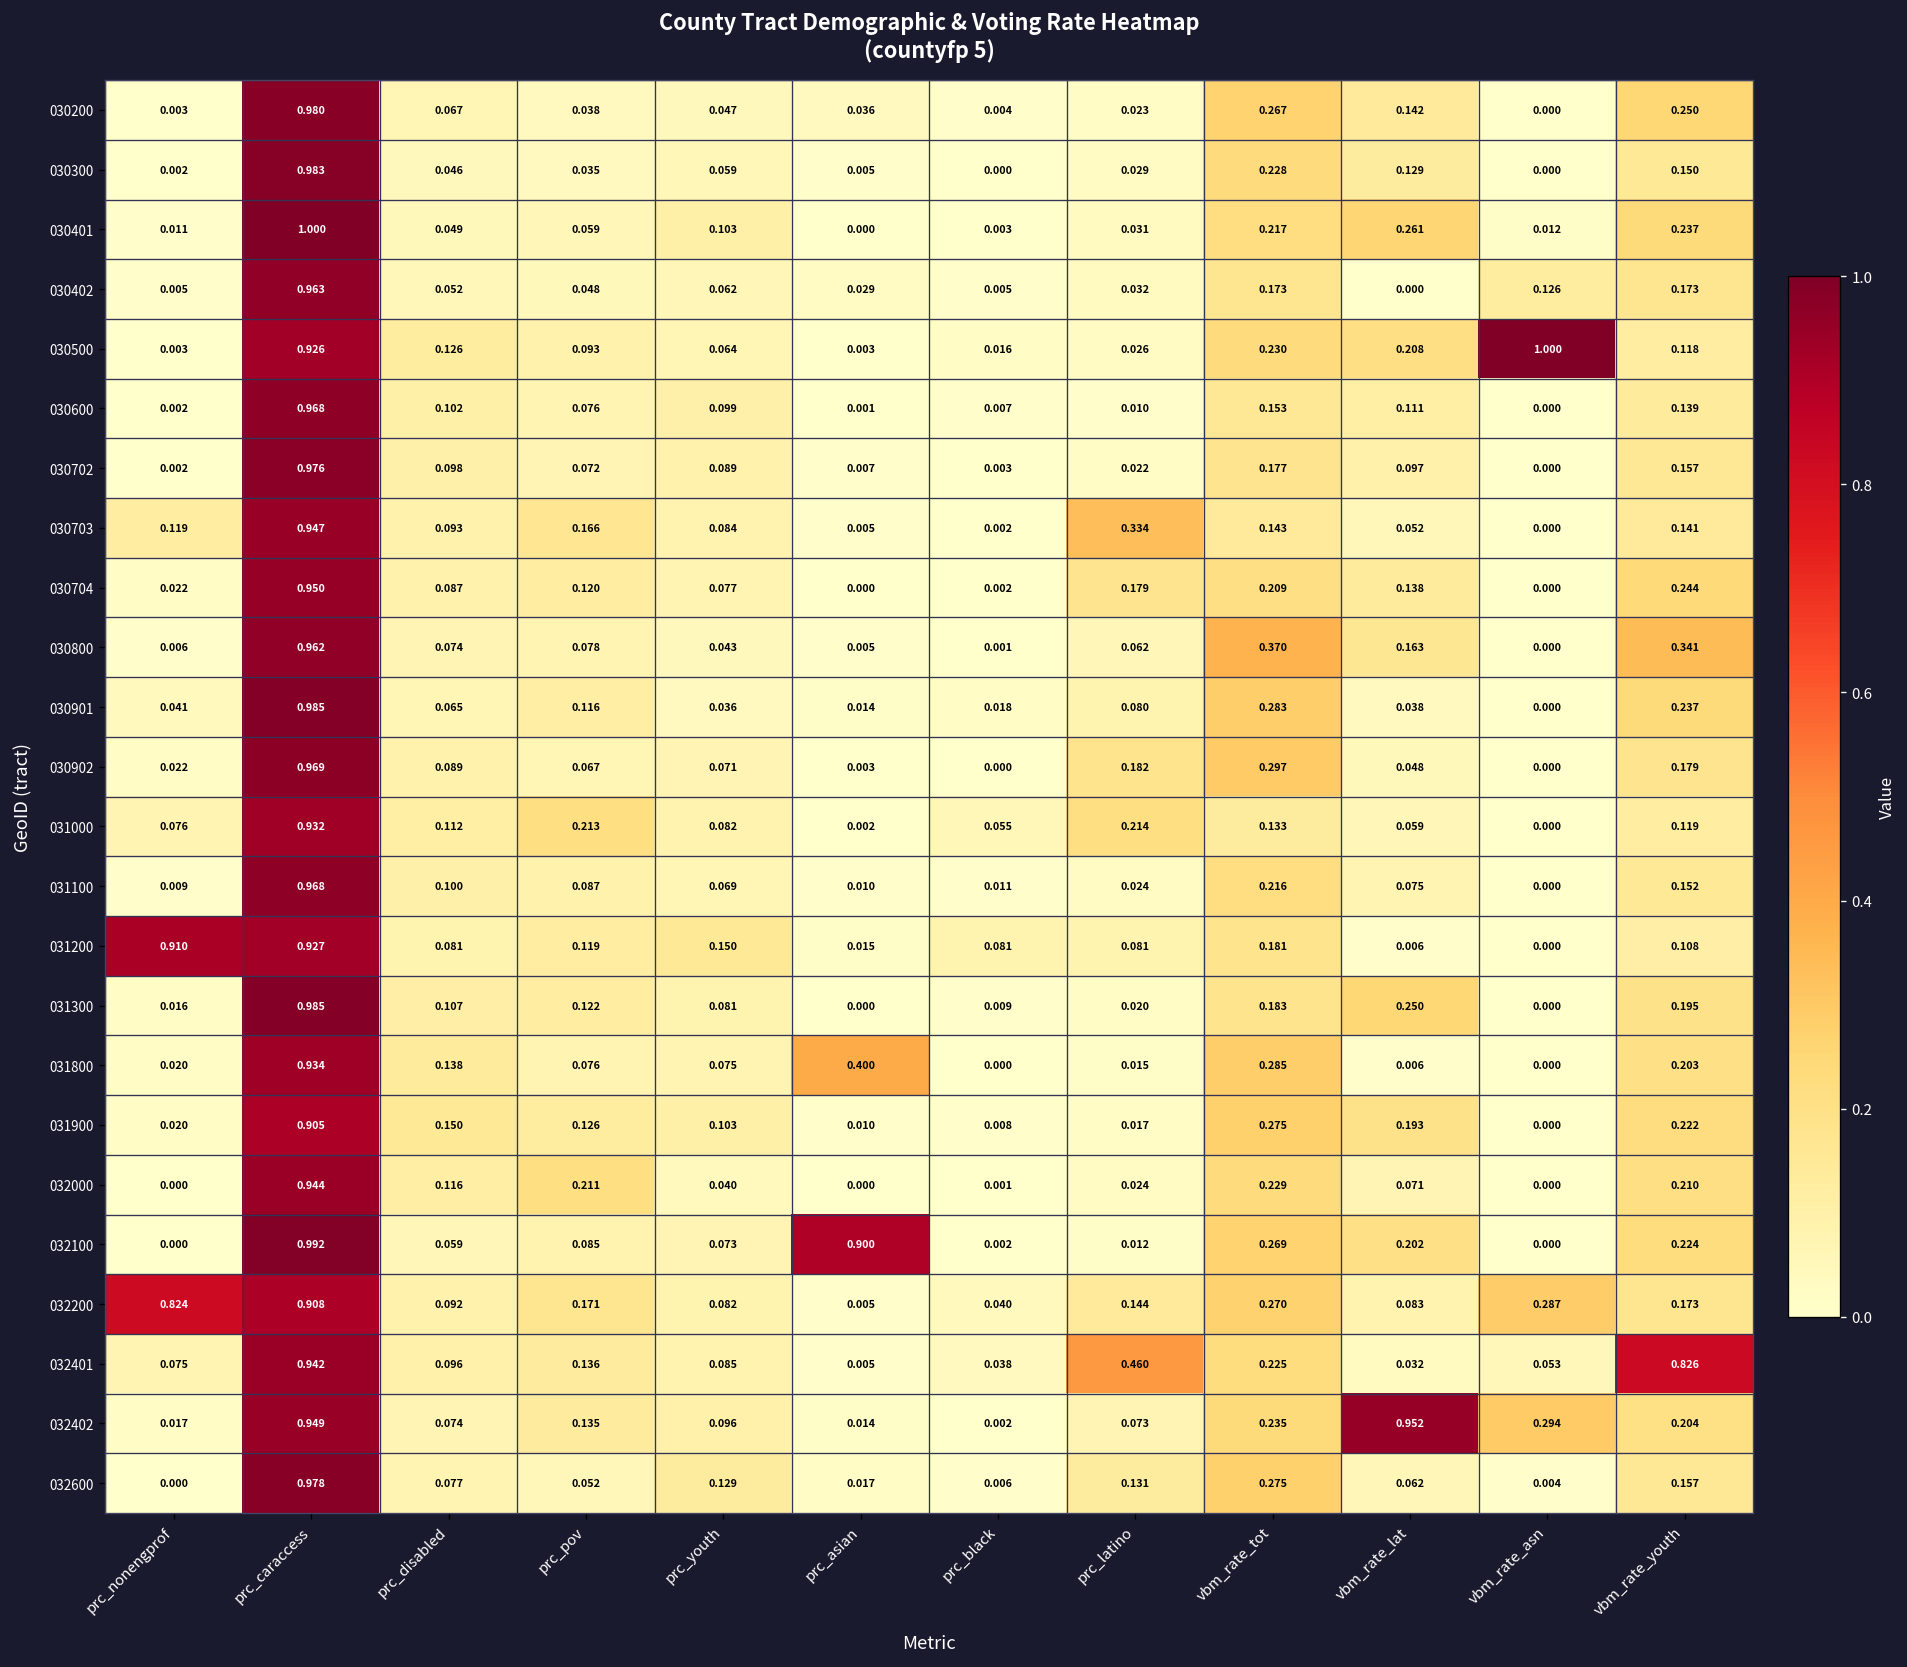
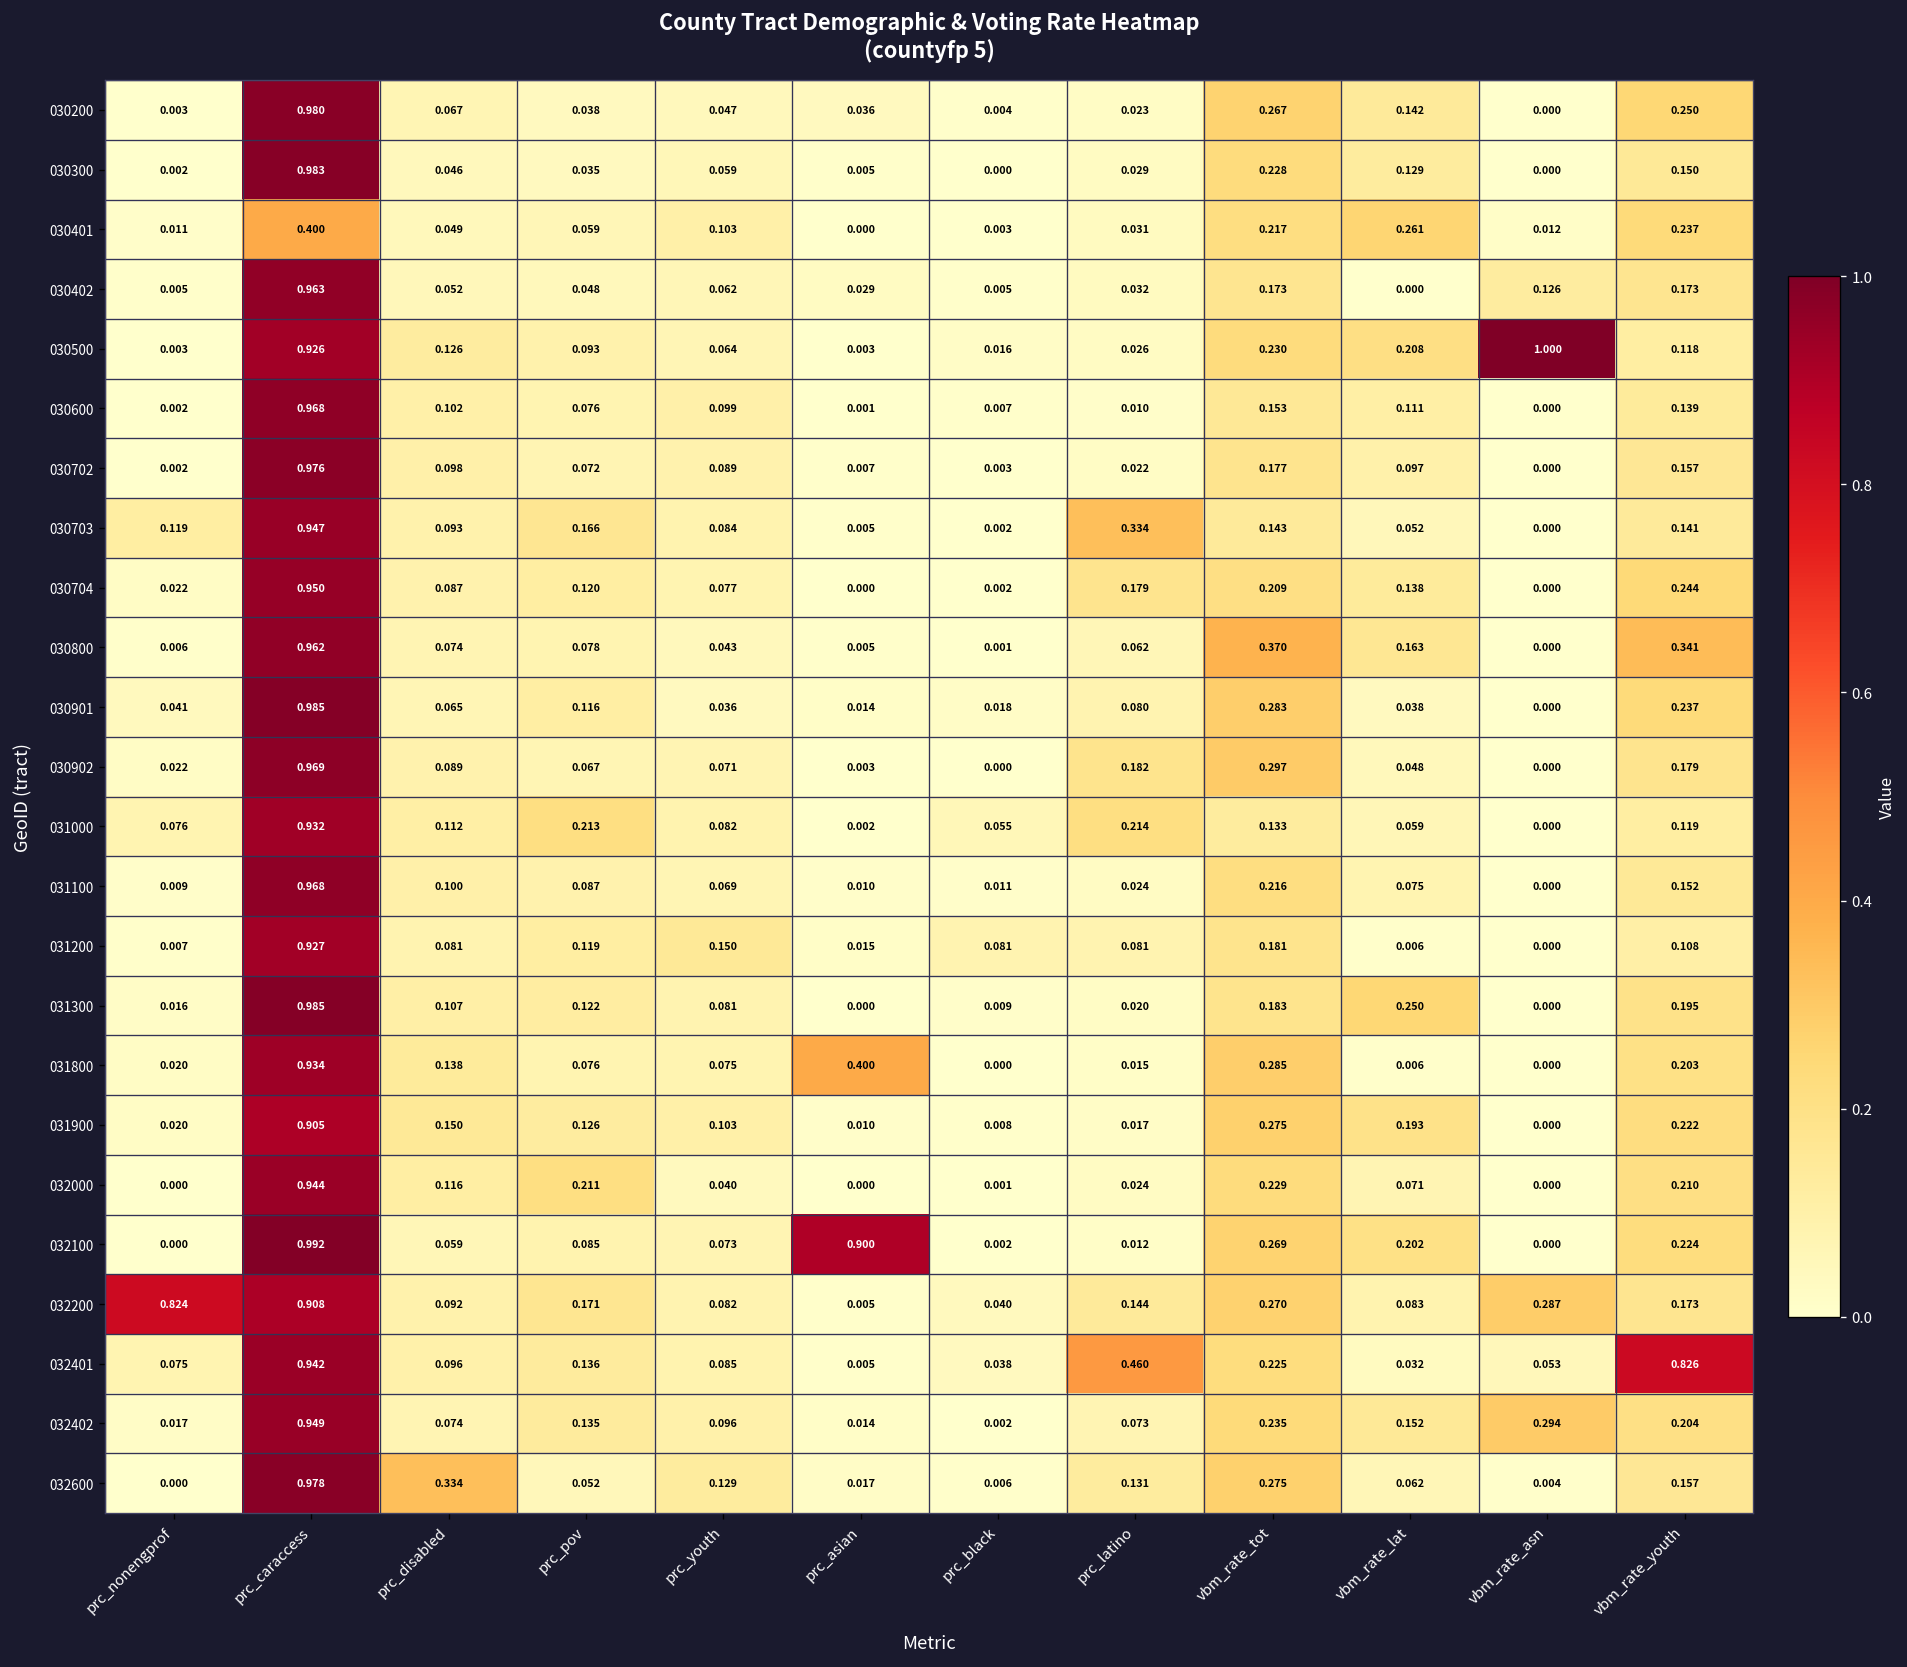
030401, prc_caraccess: 1.000 -> 0.400
031200, prc_nonengprof: 0.910 -> 0.007
032402, vbm_rate_lat: 0.952 -> 0.152
032600, prc_disabled: 0.077 -> 0.334
